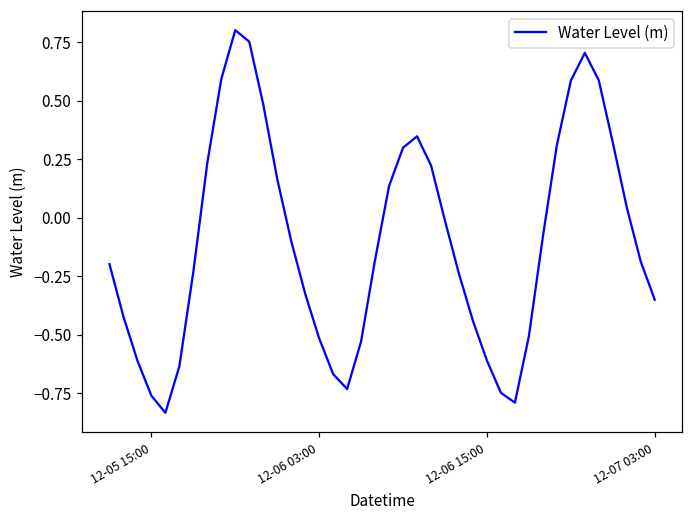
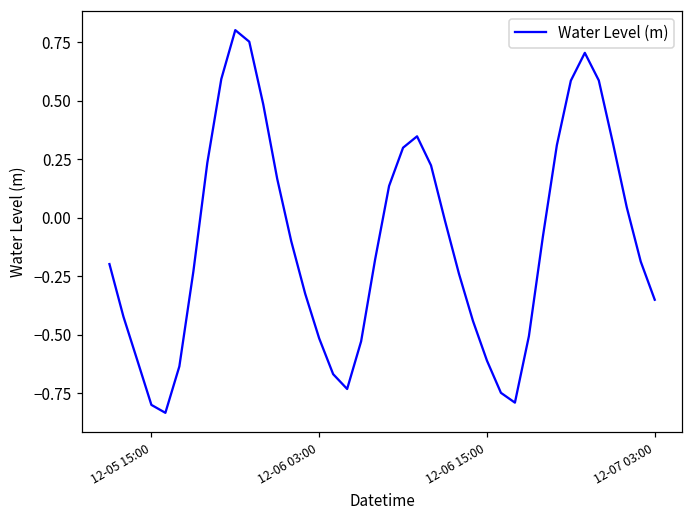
12-05 15:00: -0.76 -> -0.80
